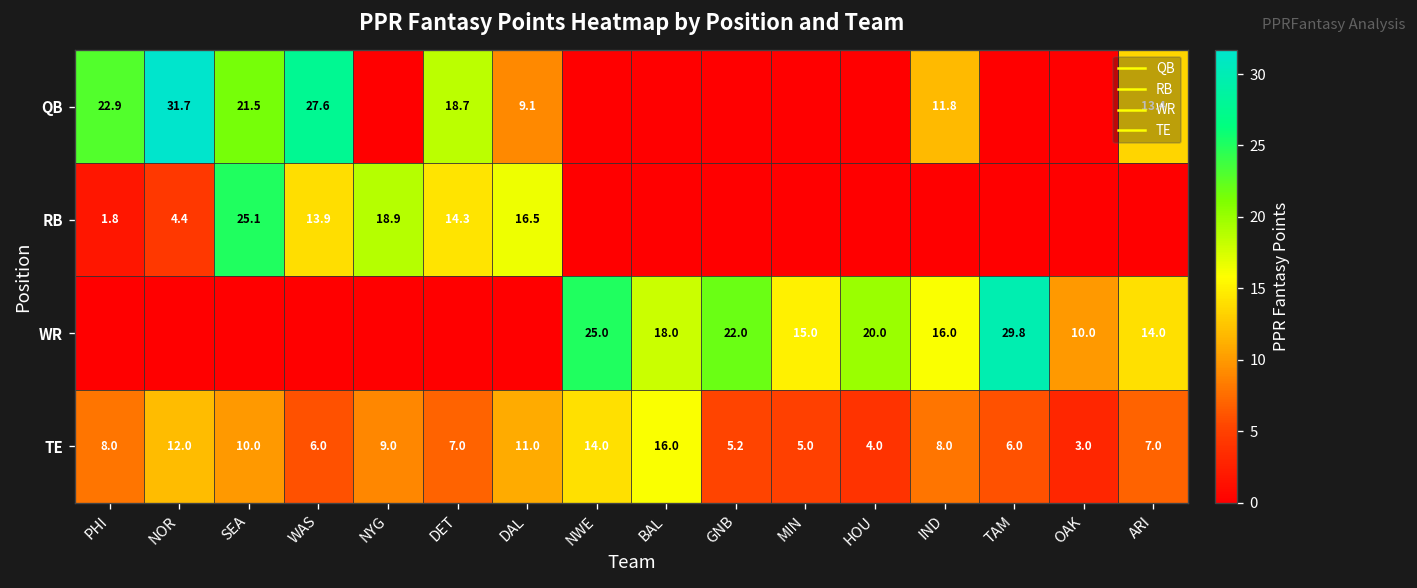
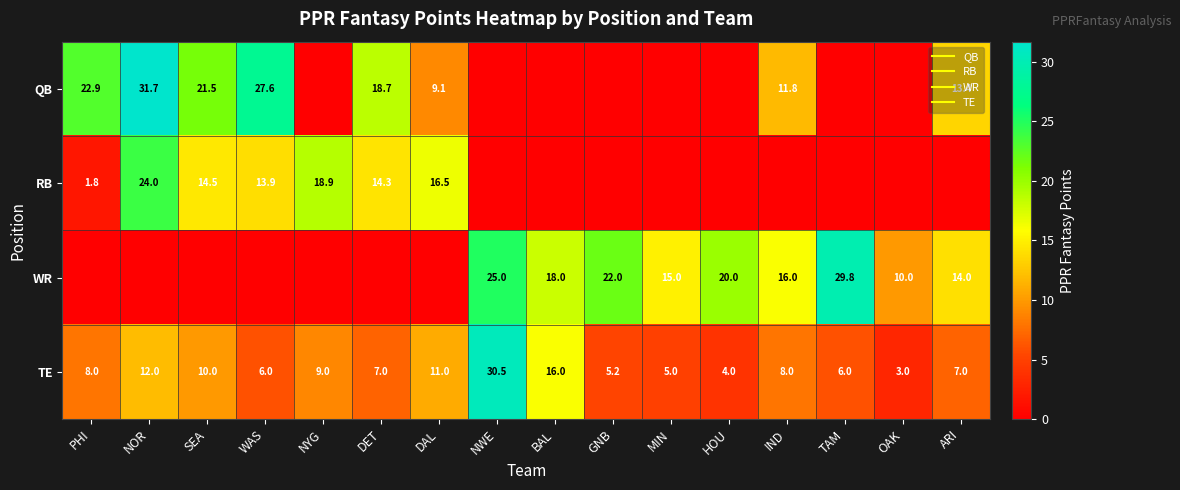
RB, NOR: 4.4 -> 24.0
RB, SEA: 25.1 -> 14.5
TE, NWE: 14.0 -> 30.5
